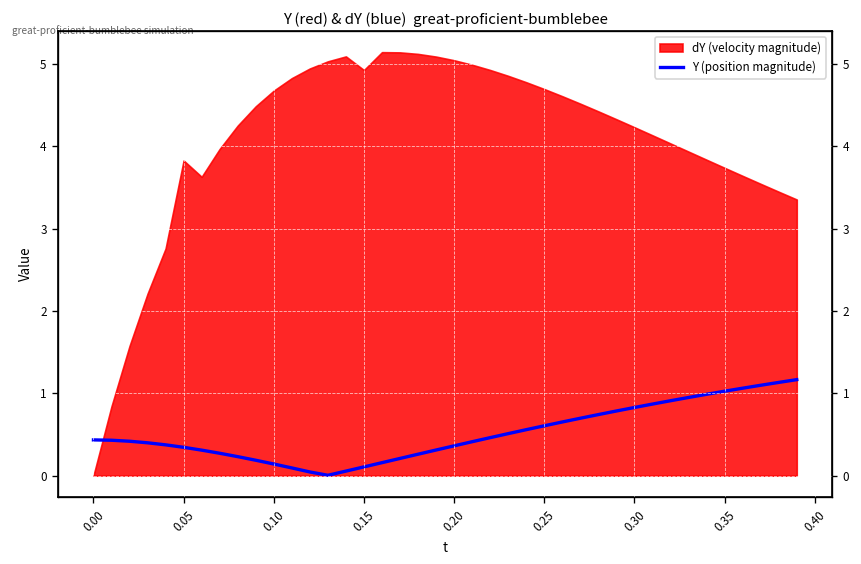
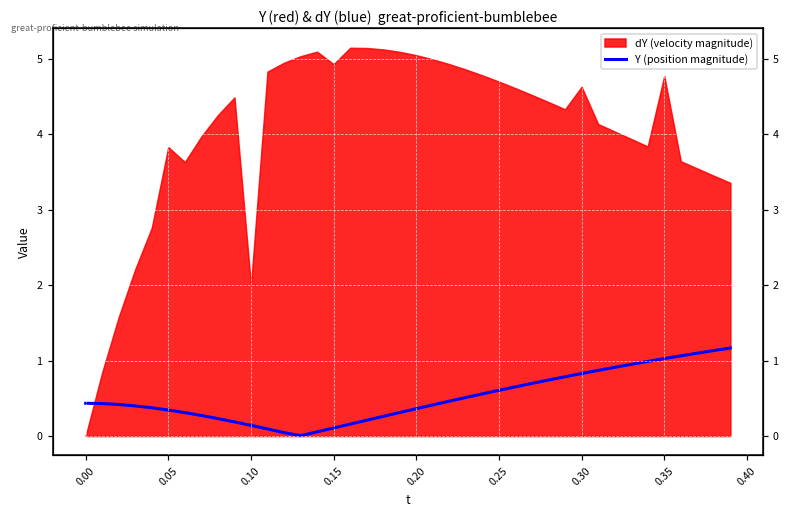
dY (velocity magnitude), 0.10: 4.7 -> 2.0
dY (velocity magnitude), 0.30: 4.2 -> 4.6
dY (velocity magnitude), 0.35: 3.7 -> 4.8
